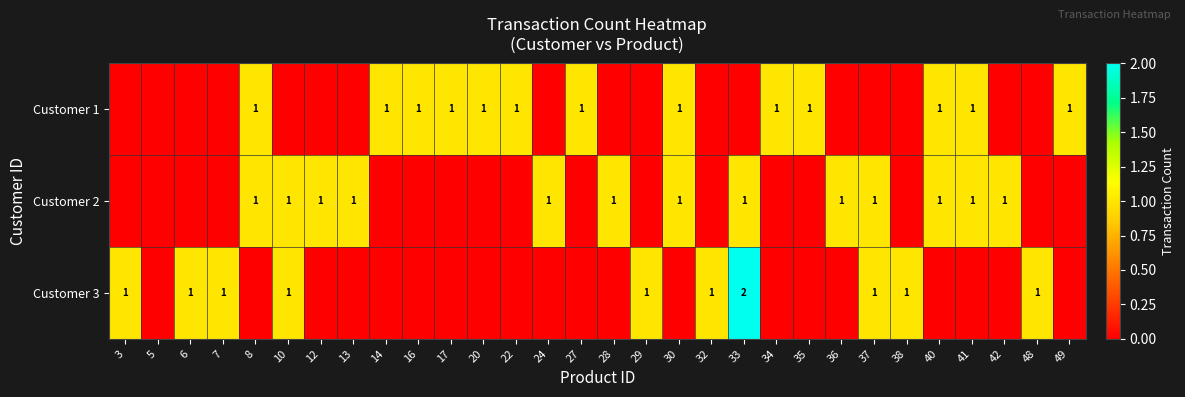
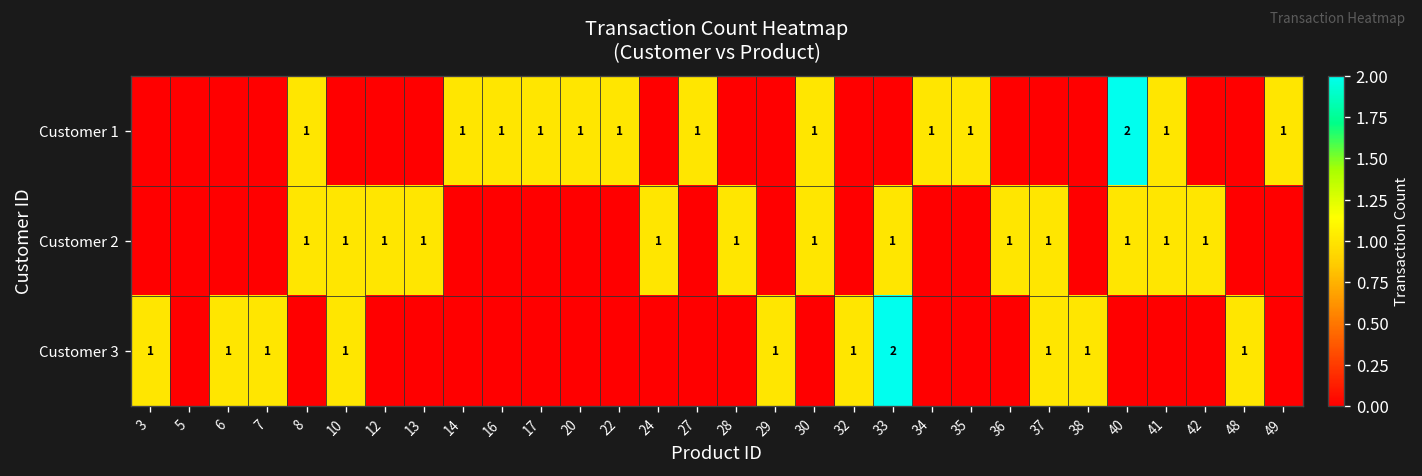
Customer 1, 40: 1 -> 2
